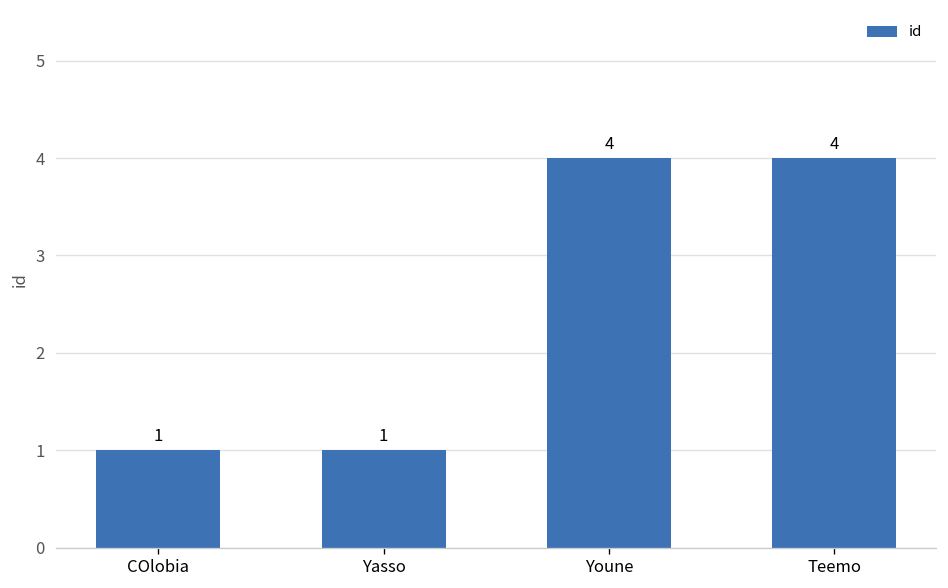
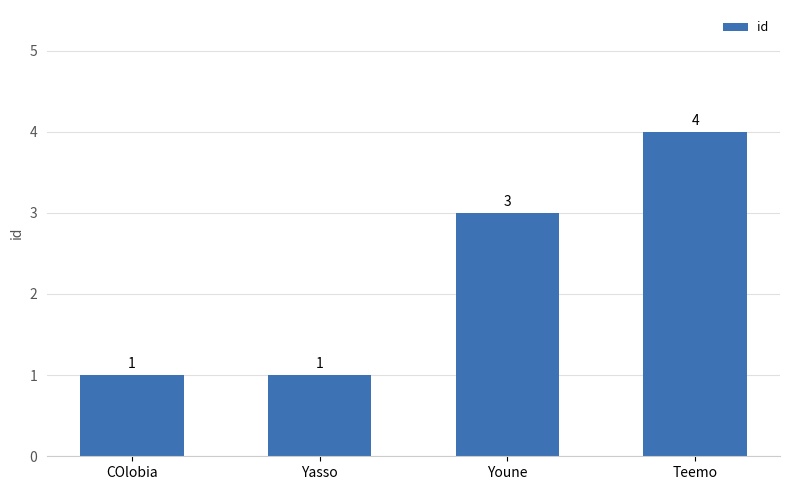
Youne: 4 -> 3
